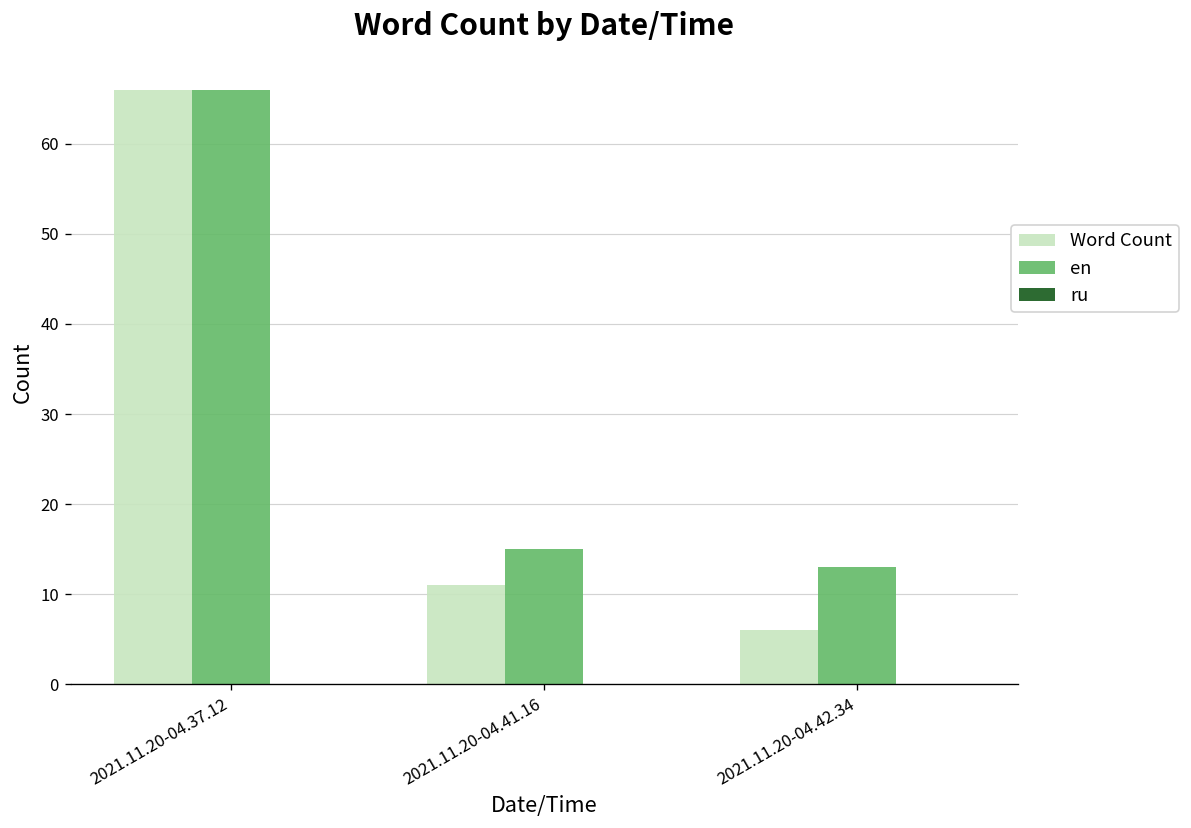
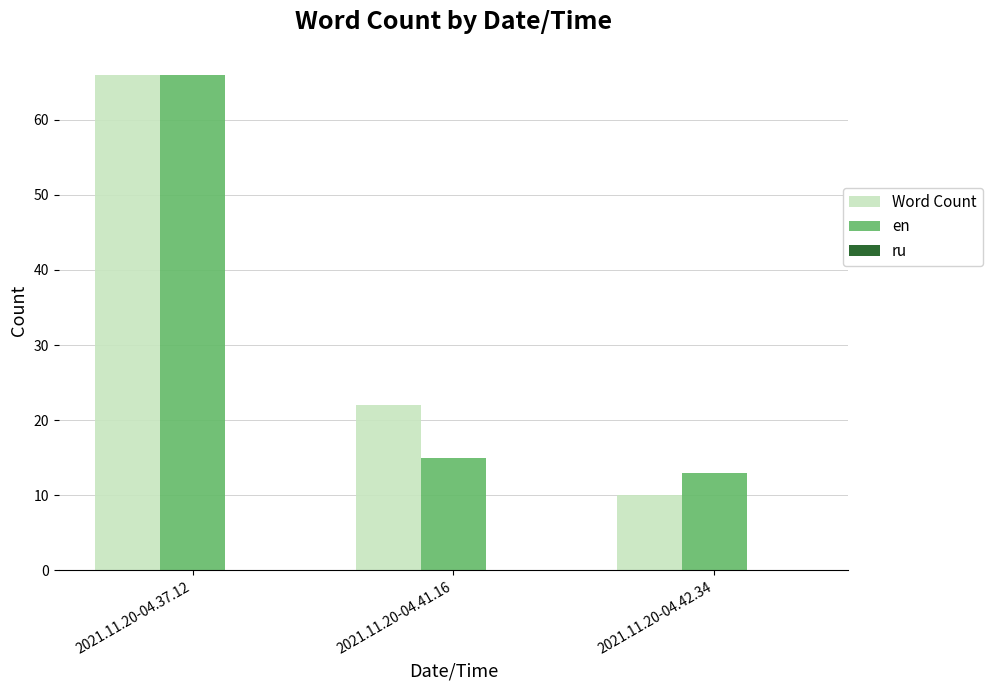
Word Count, 2021.11.20-04.41.16: 11 -> 22
Word Count, 2021.11.20-04.42.34: 6 -> 10
